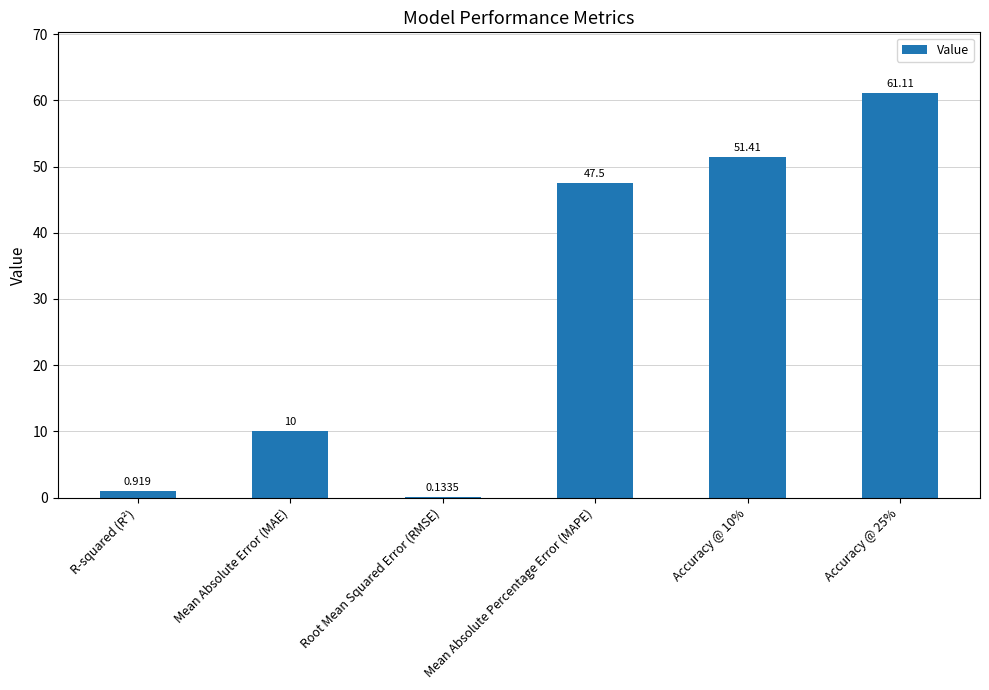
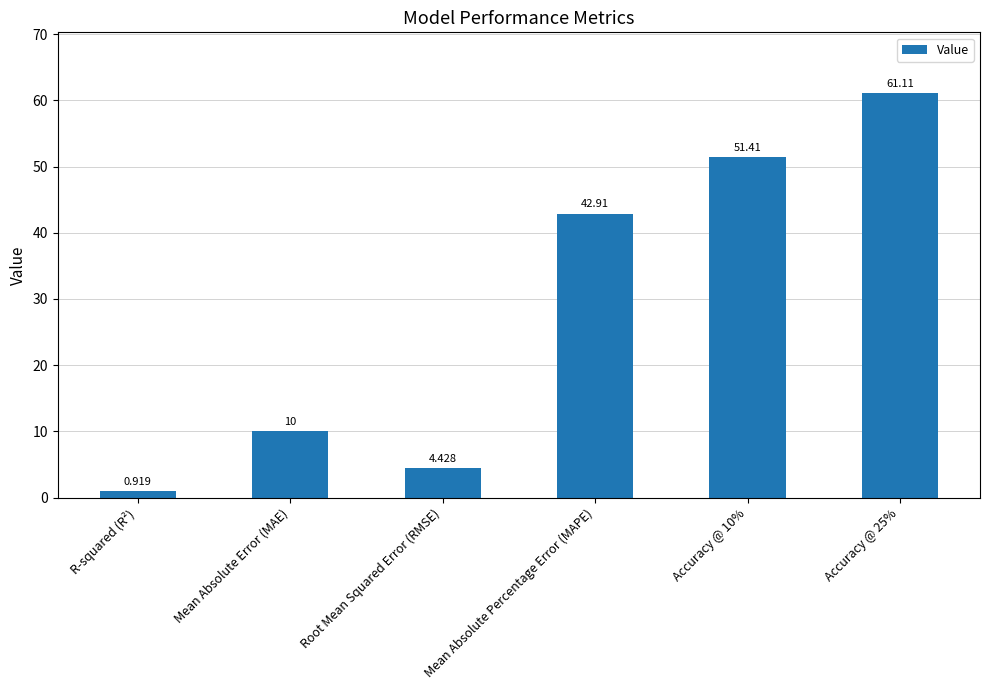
Root Mean Squared Error (RMSE): 0.1335 -> 4.428
Mean Absolute Percentage Error (MAPE): 47.5 -> 42.91
